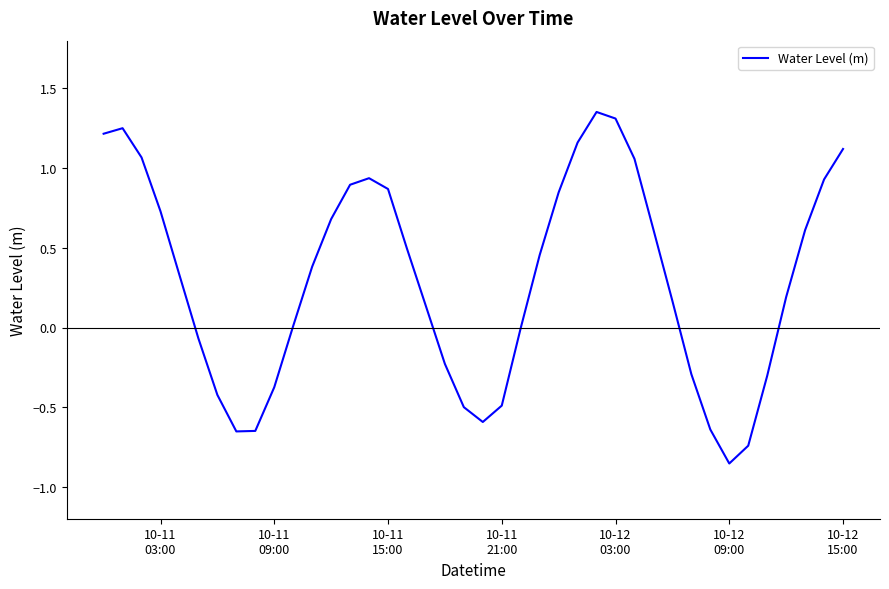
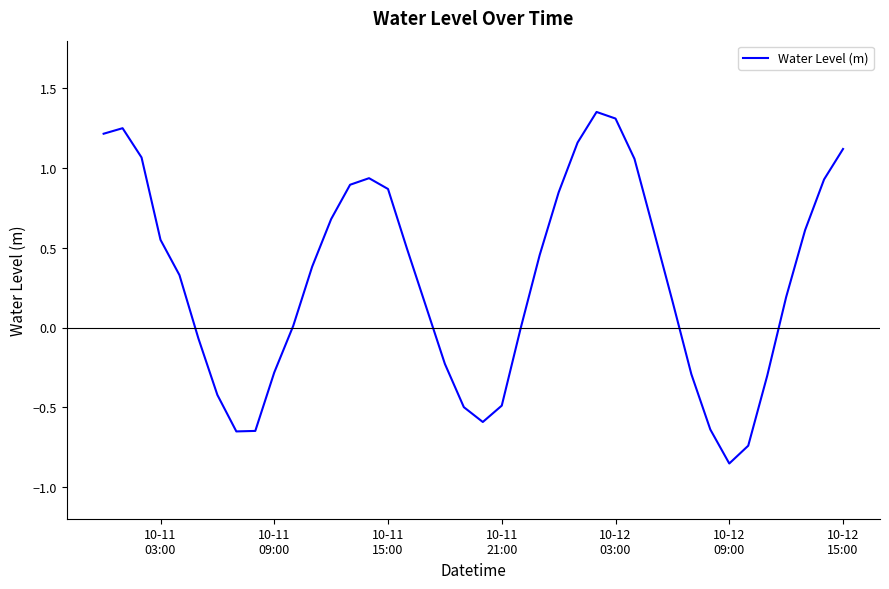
10-11 03:00: 0.73 -> 0.55
10-11 09:00: -0.37 -> -0.28
